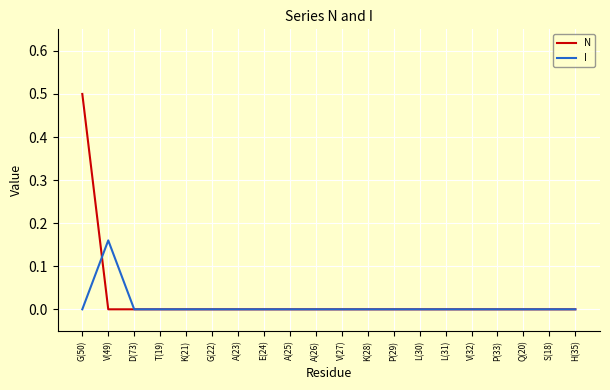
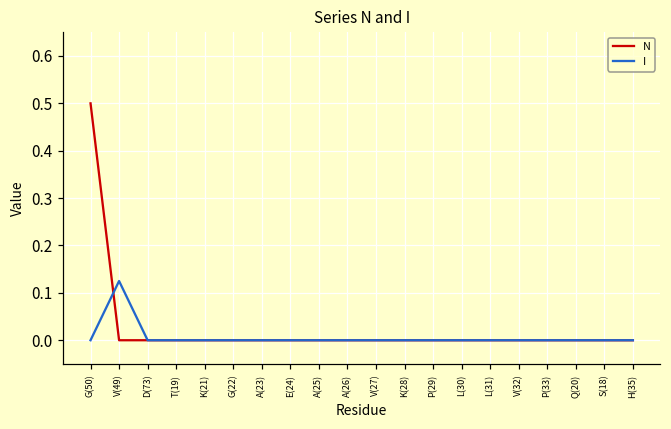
I, V(49): 0.16 -> 0.13
